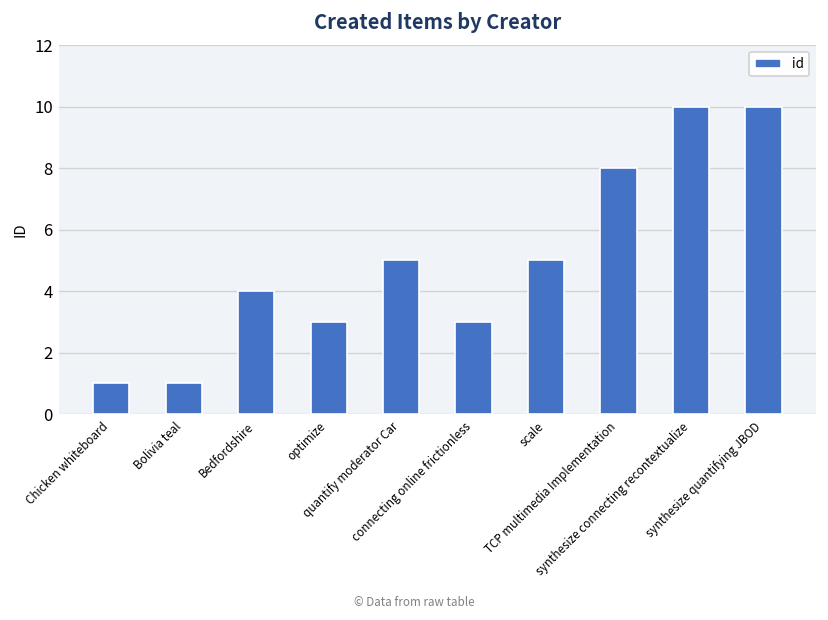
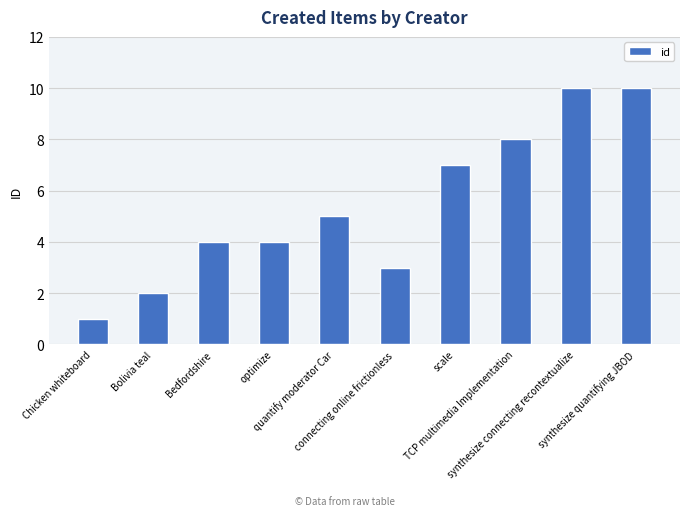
Bolivia teal: 1 -> 2
optimize: 3 -> 4
scale: 5 -> 7
